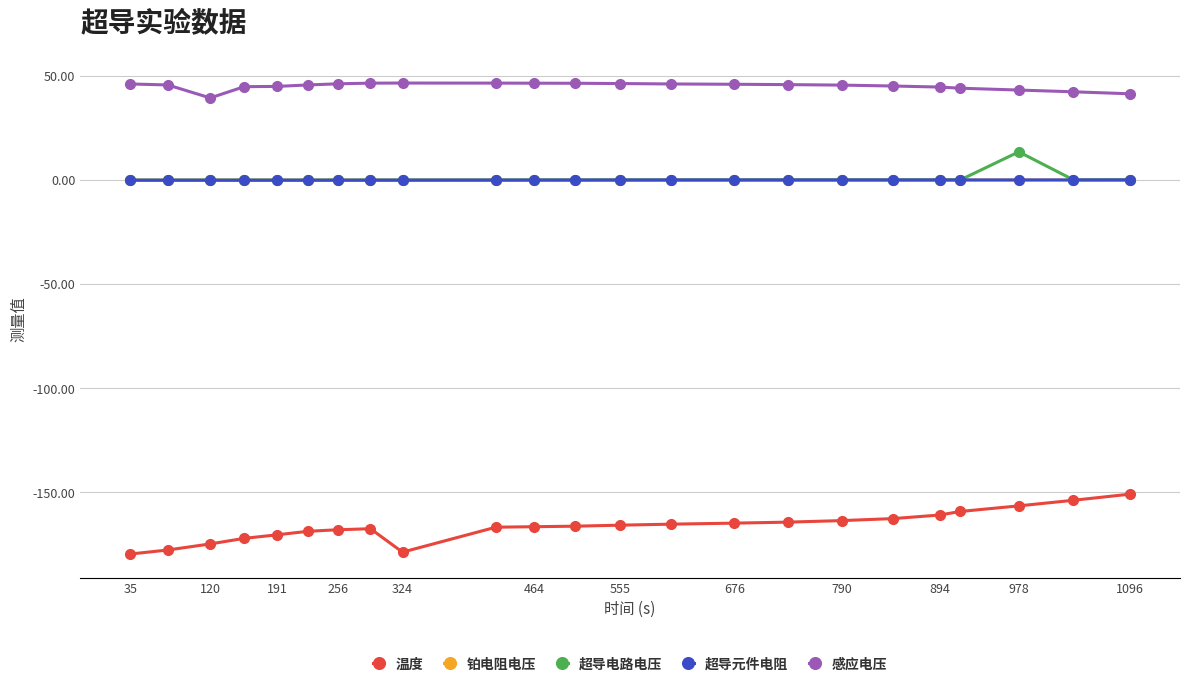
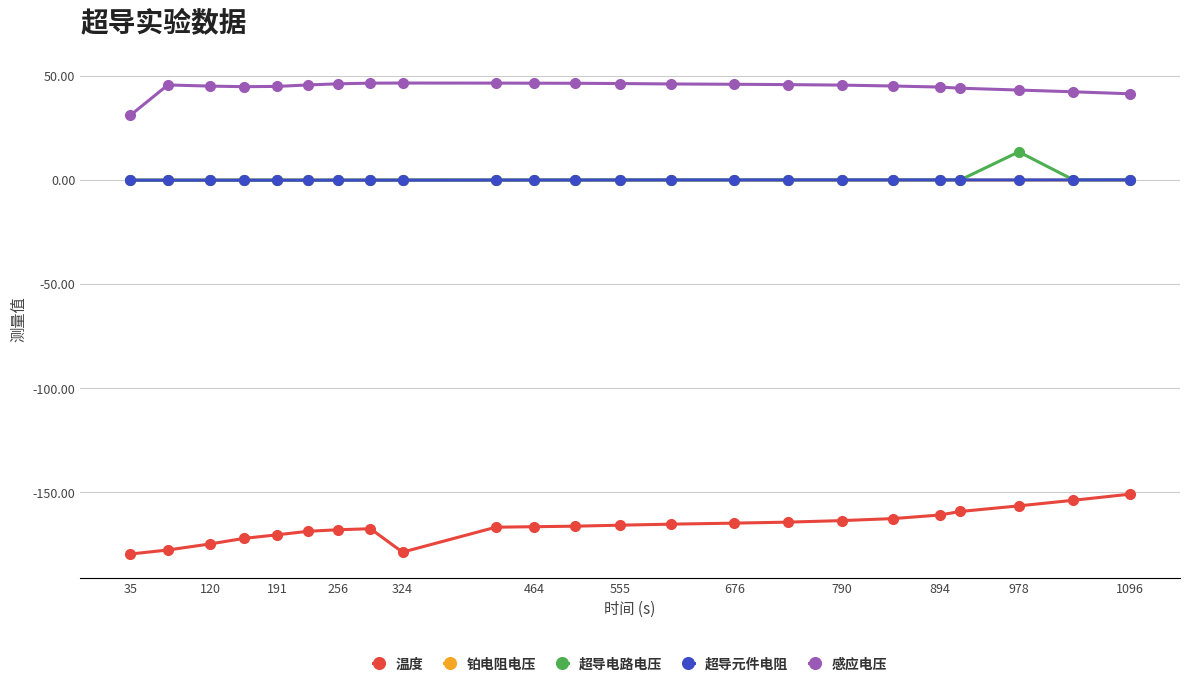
感应电压, 35: 46 -> 31
感应电压, 120: 40 -> 45
